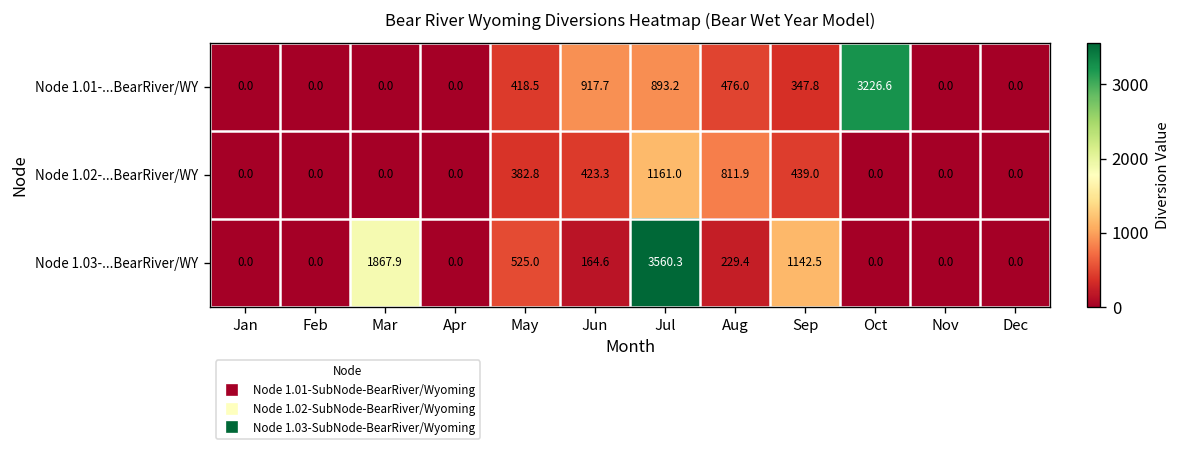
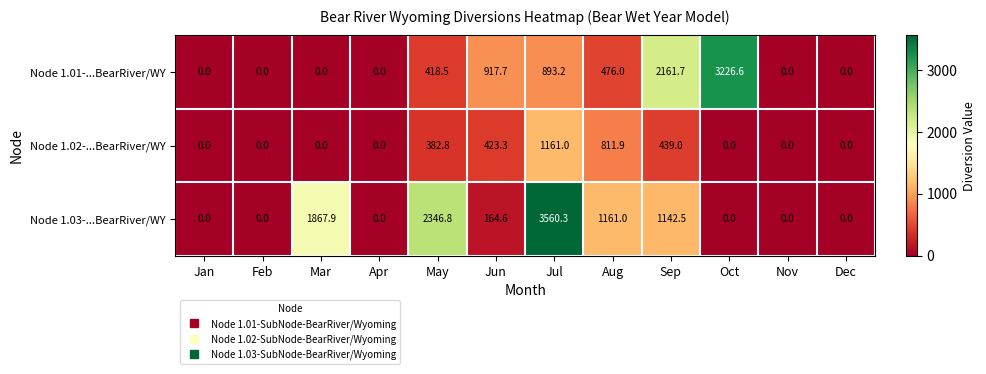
Node 1.01-...BearRiver/WY, Sep: 347.8 -> 2161.7
Node 1.03-...BearRiver/WY, May: 525.0 -> 2346.8
Node 1.03-...BearRiver/WY, Aug: 229.4 -> 1161.0
